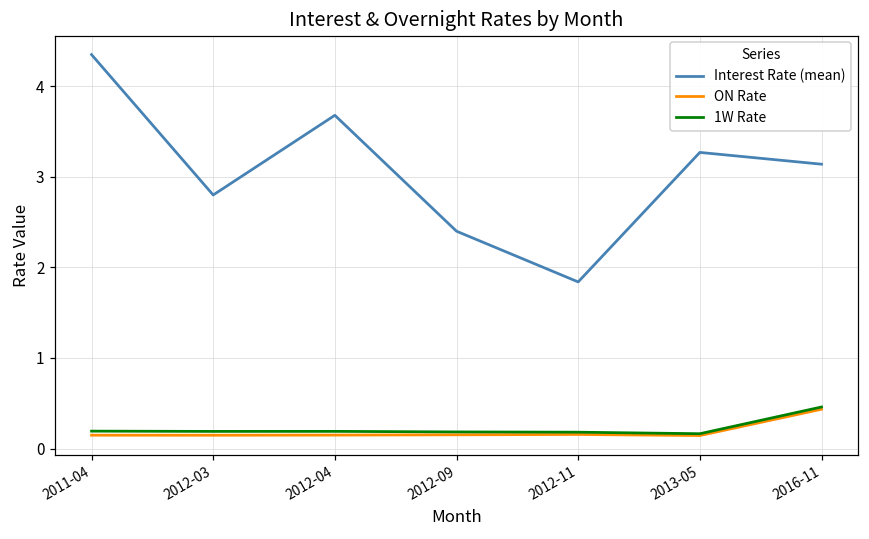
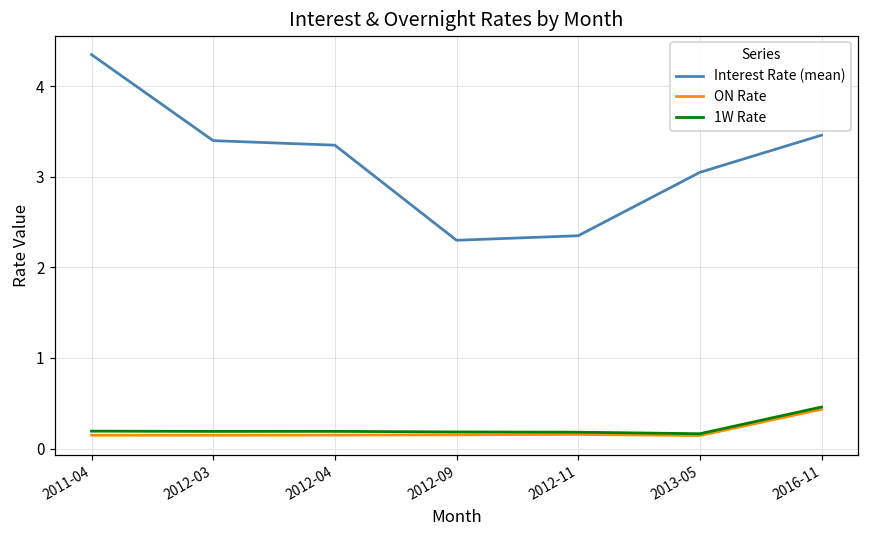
Interest Rate (mean), 2012-03: 2.8 -> 3.4
Interest Rate (mean), 2012-04: 3.7 -> 3.4
Interest Rate (mean), 2012-09: 2.4 -> 2.3
Interest Rate (mean), 2012-11: 1.8 -> 2.4
Interest Rate (mean), 2013-05: 3.3 -> 3.1
Interest Rate (mean), 2016-11: 3.1 -> 3.5
